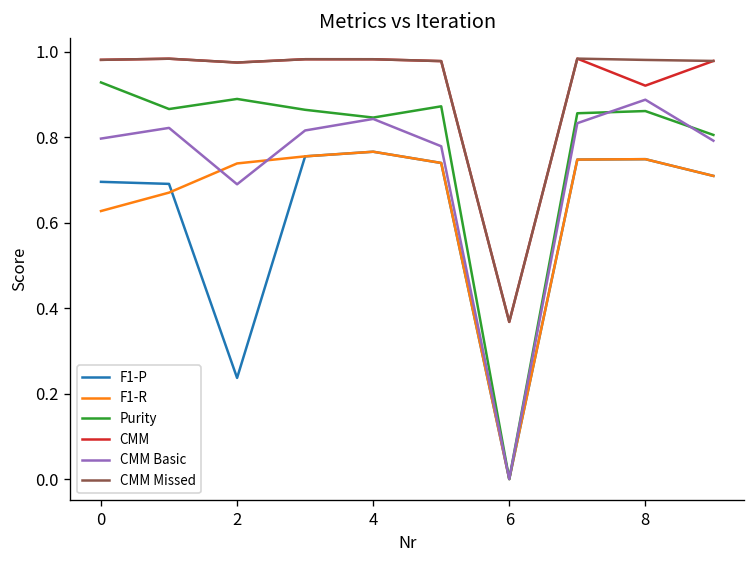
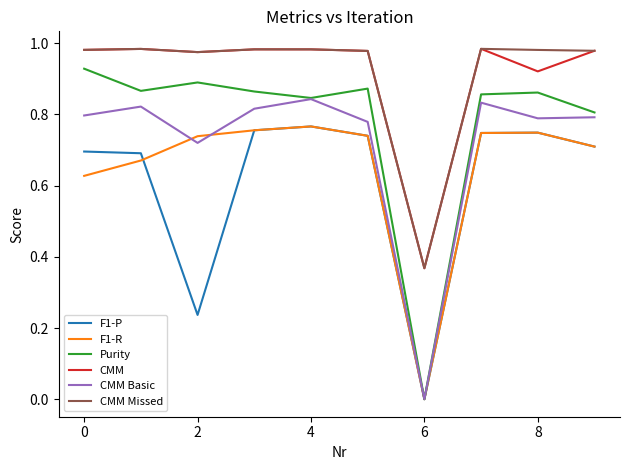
CMM Basic, 2: 0.69 -> 0.72
CMM Basic, 8: 0.89 -> 0.79
